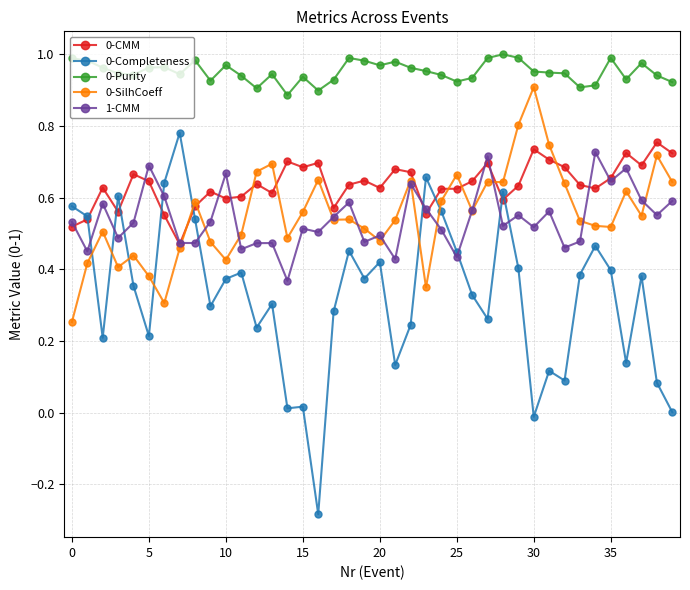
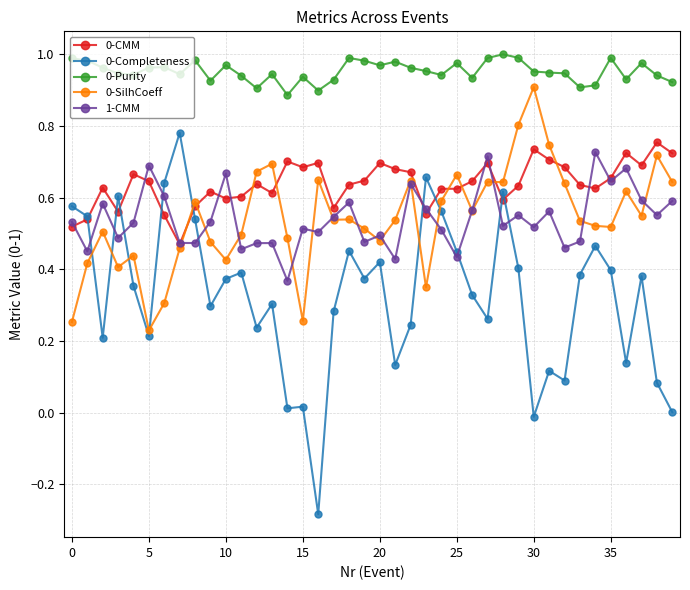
0-SilhCoeff, 5: 0.38 -> 0.23
0-SilhCoeff, 15: 0.56 -> 0.26
0-CMM, 20: 0.63 -> 0.70
0-Purity, 25: 0.92 -> 0.98
